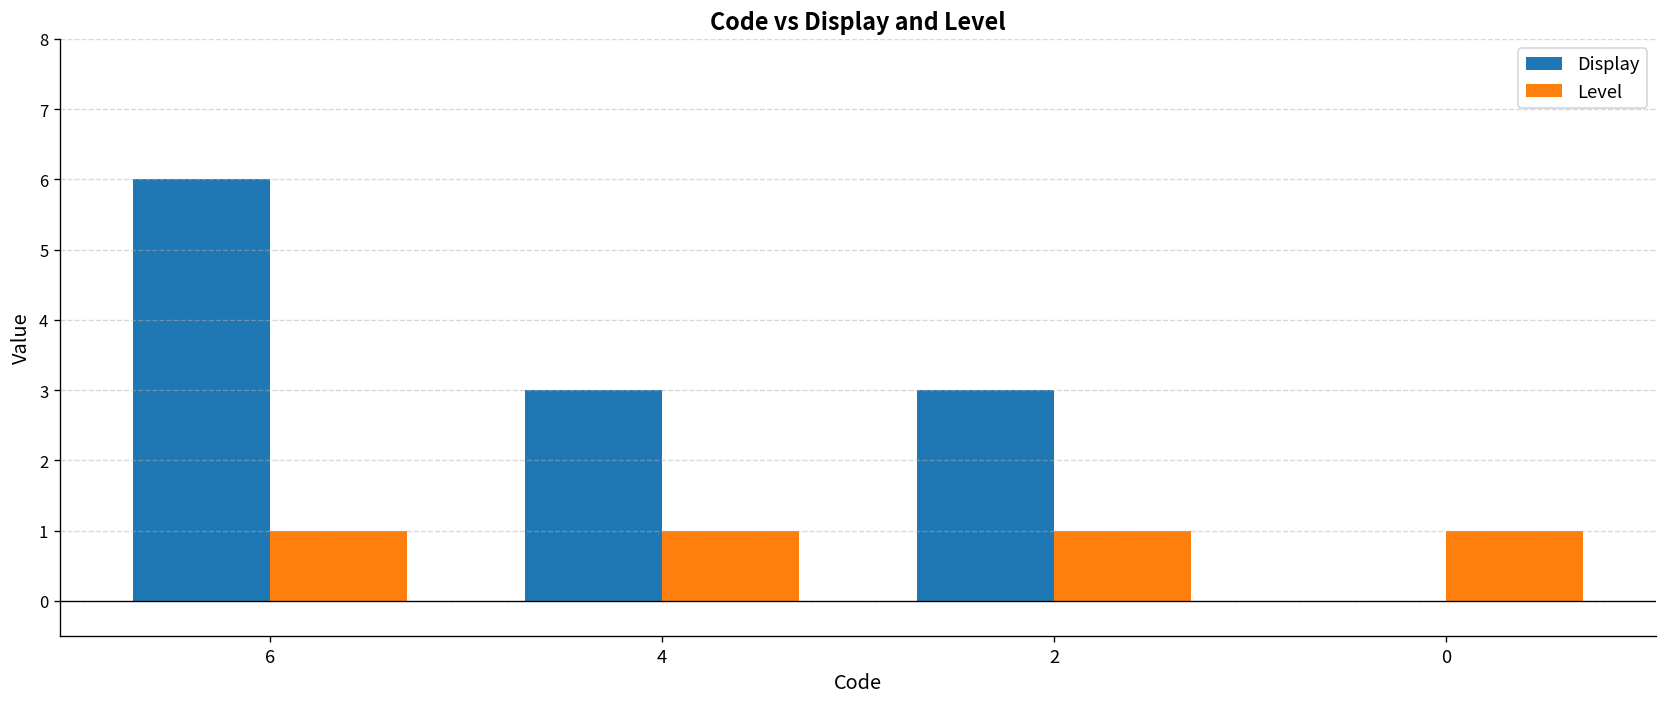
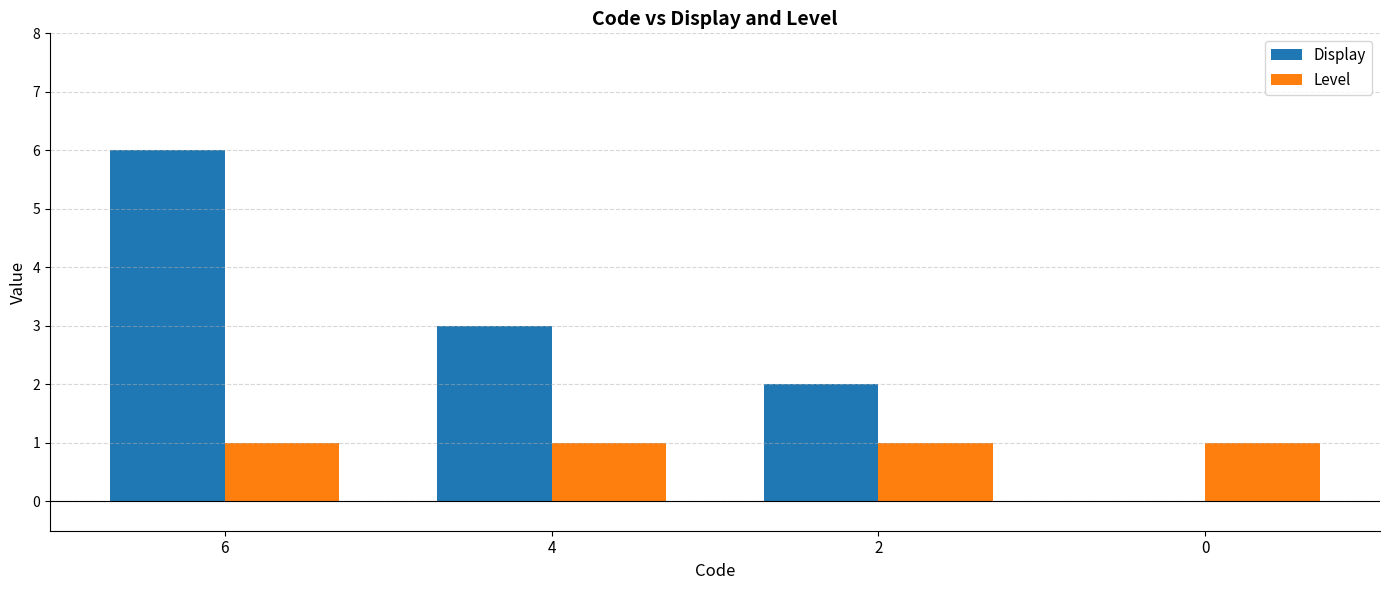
Display, 2: 3 -> 2
